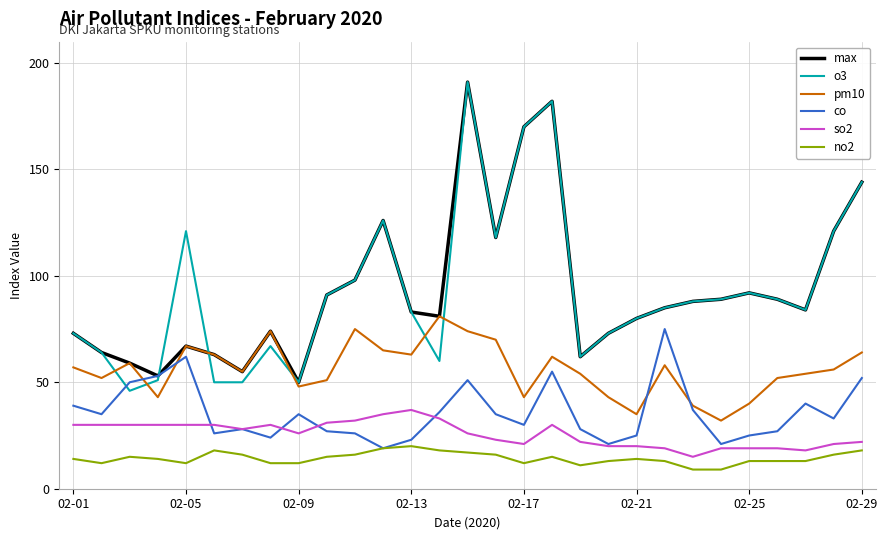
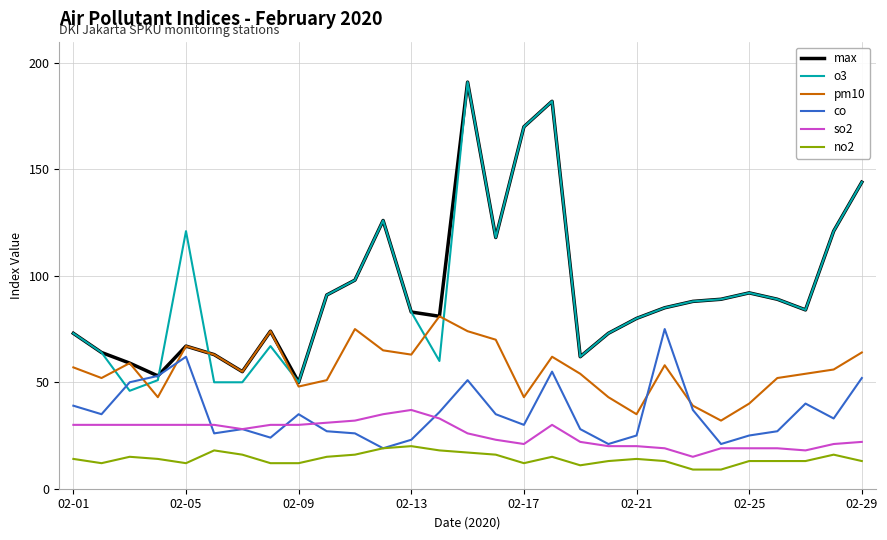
so2, 02-09: 26 -> 30
no2, 02-29: 18 -> 13
